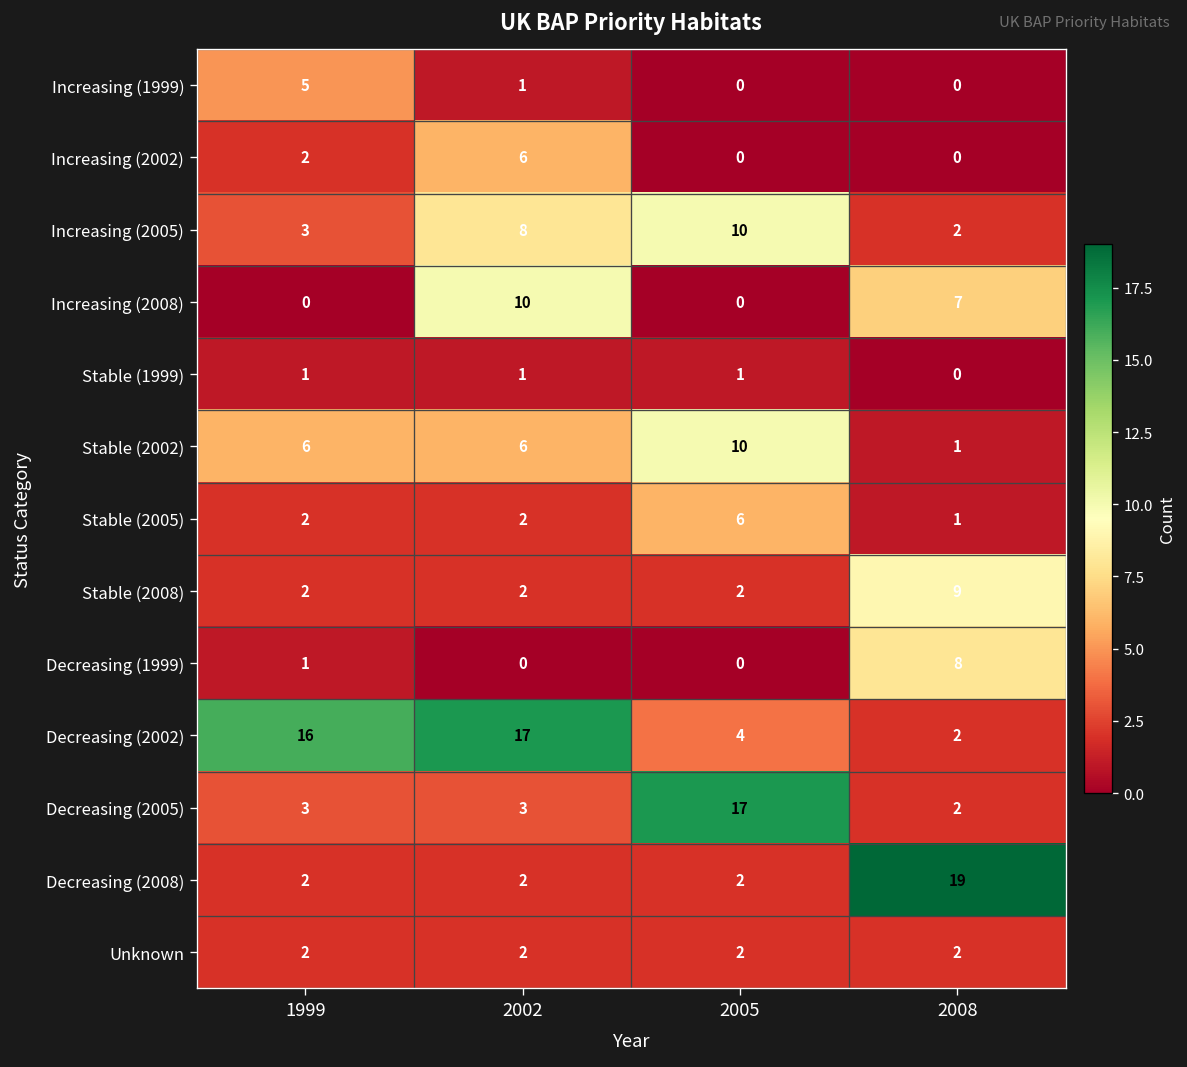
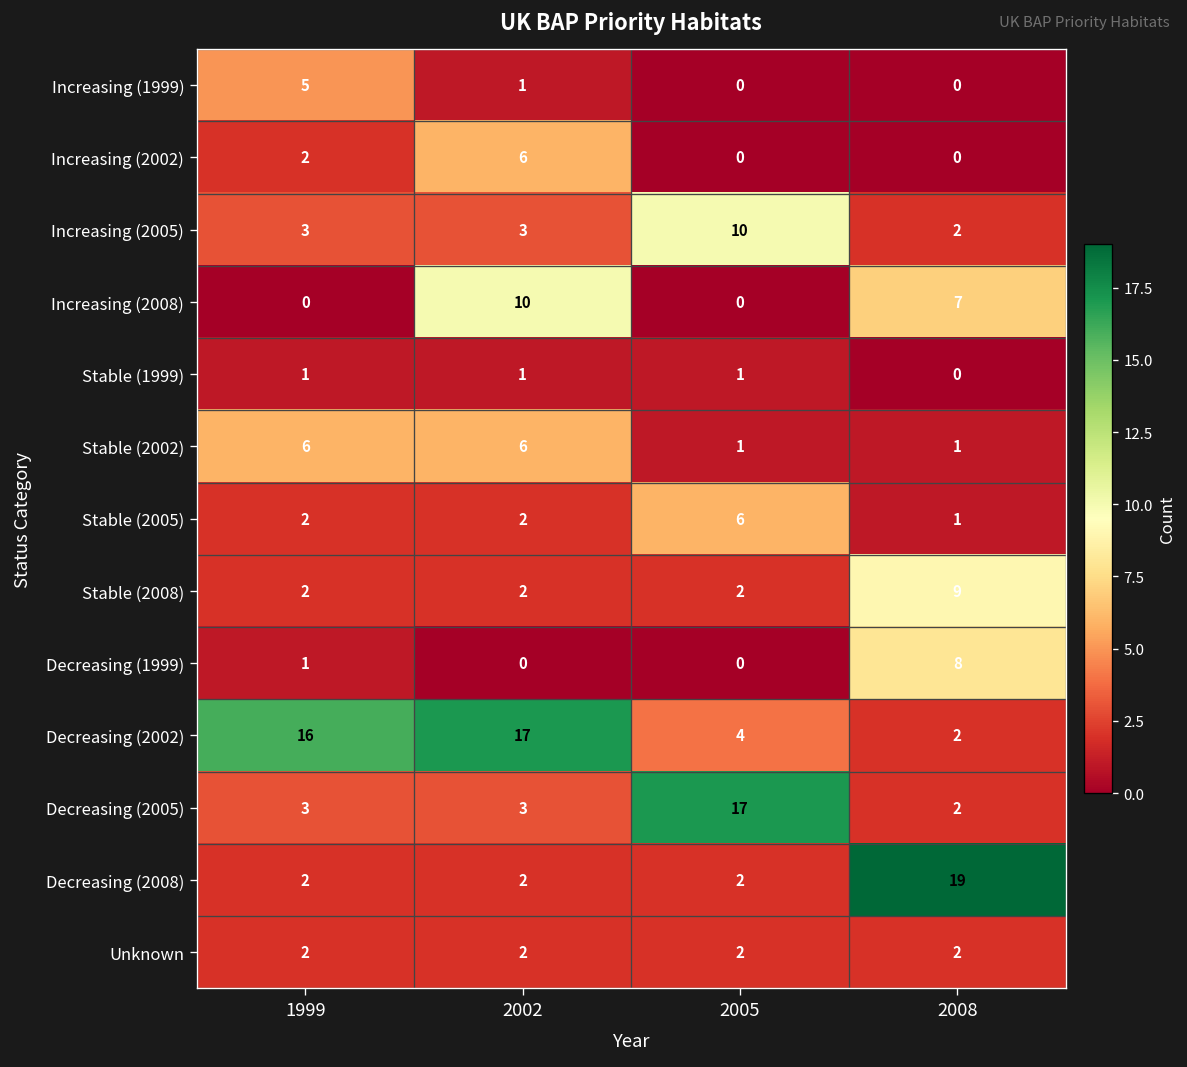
Increasing (2005), 2002: 8 -> 3
Stable (2002), 2005: 10 -> 1
